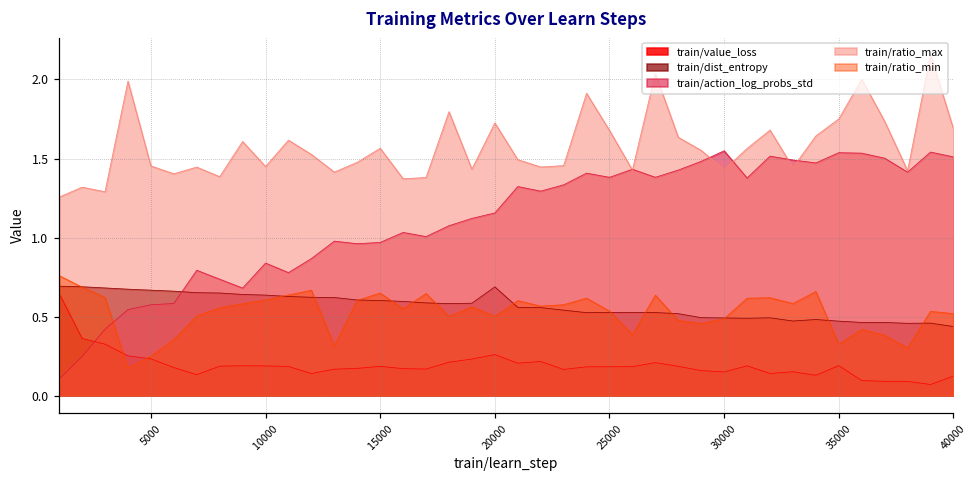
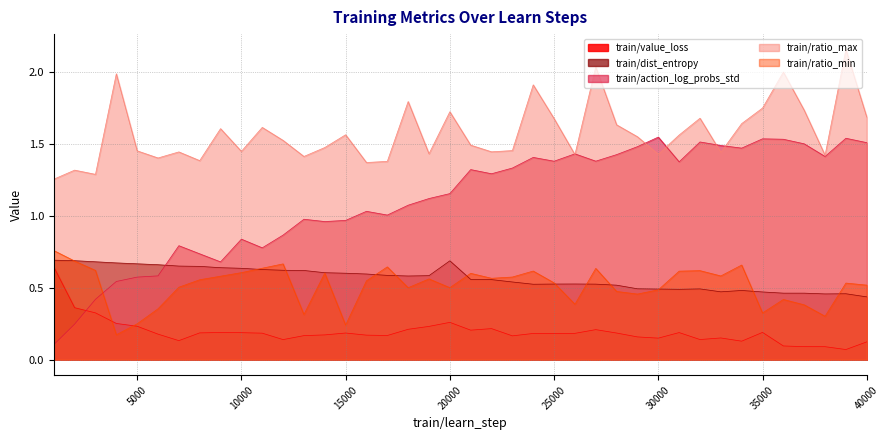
train/ratio_min, 15000: 0.65 -> 0.24
